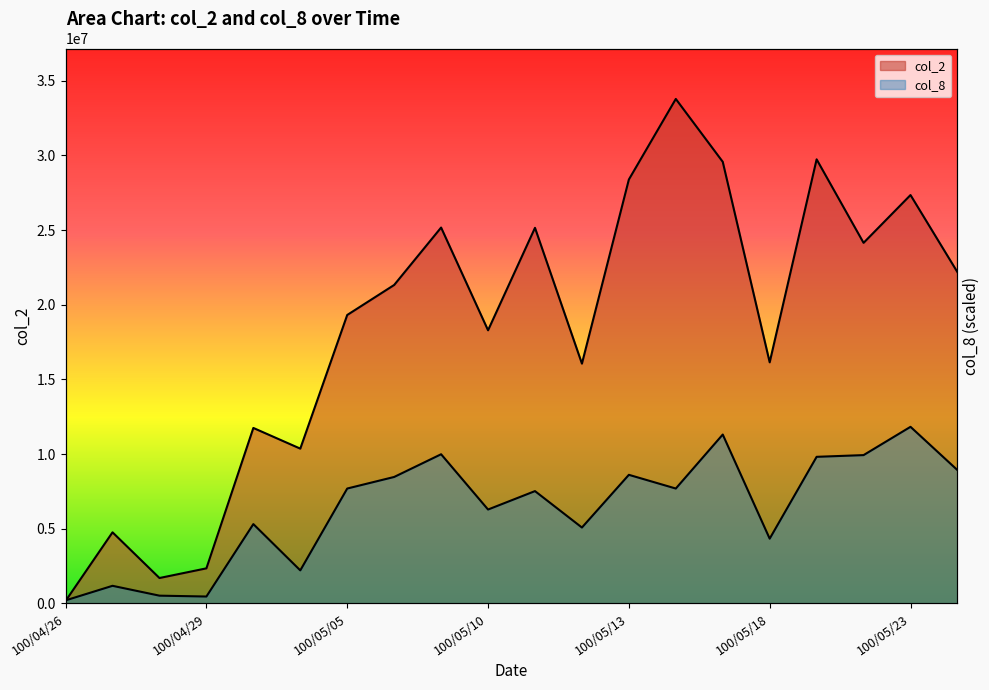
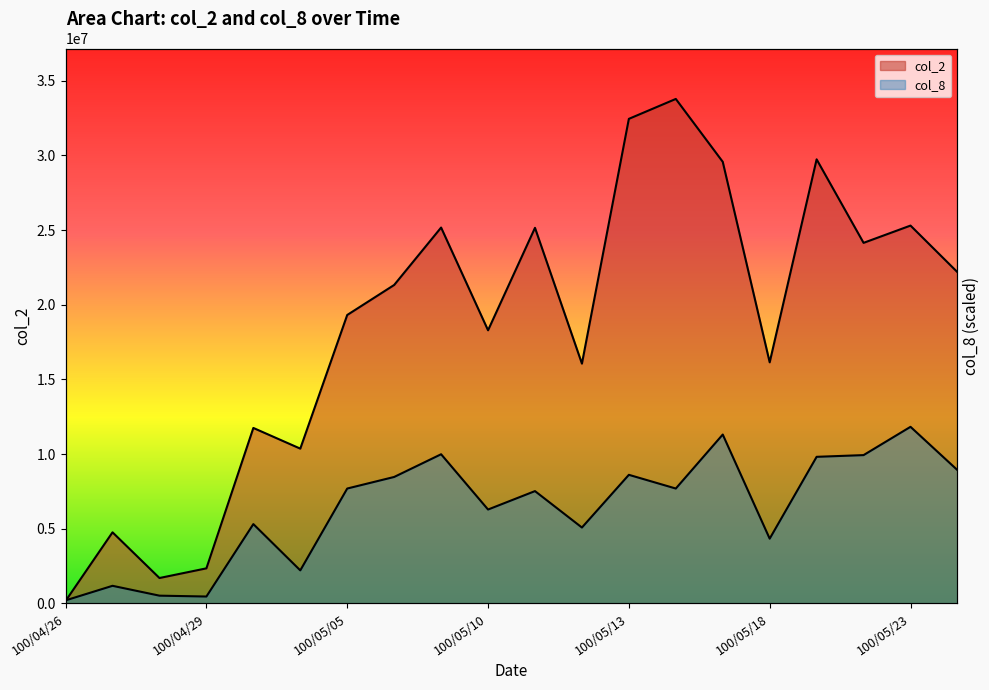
col_2, 100/05/13: 28400000 -> 32500000
col_2, 100/05/23: 27300000 -> 25300000
